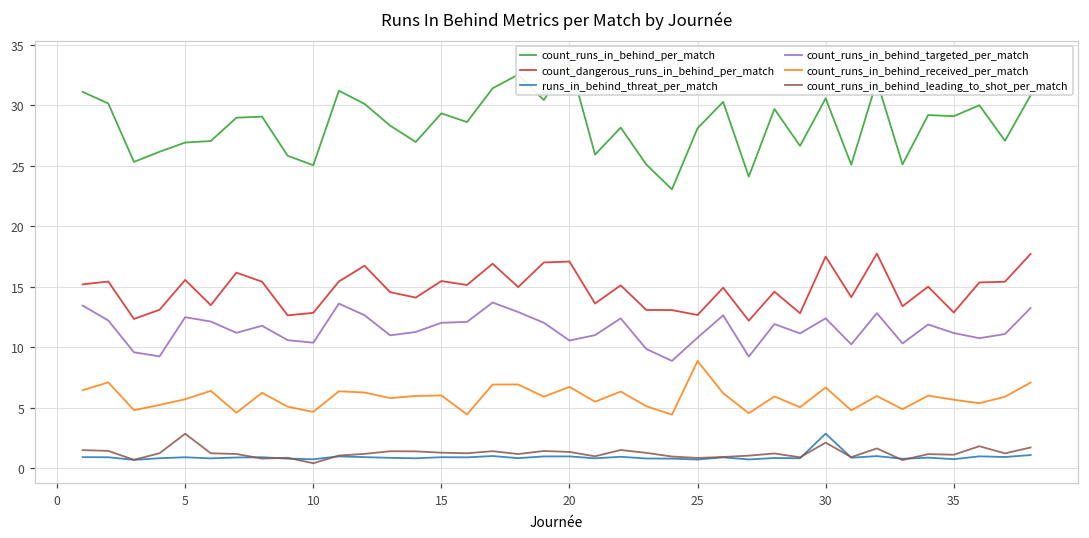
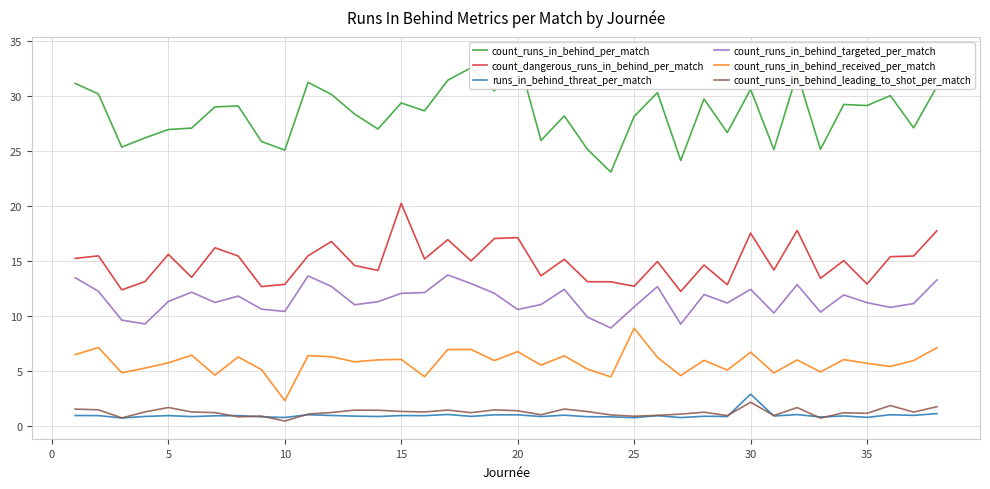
count_runs_in_behind_targeted_per_match, 5: 12.5 -> 11.3
count_runs_in_behind_leading_to_shot_per_match, 5: 2.9 -> 1.6
count_runs_in_behind_received_per_match, 10: 4.7 -> 2.3
count_dangerous_runs_in_behind_per_match, 15: 15.5 -> 20.2
